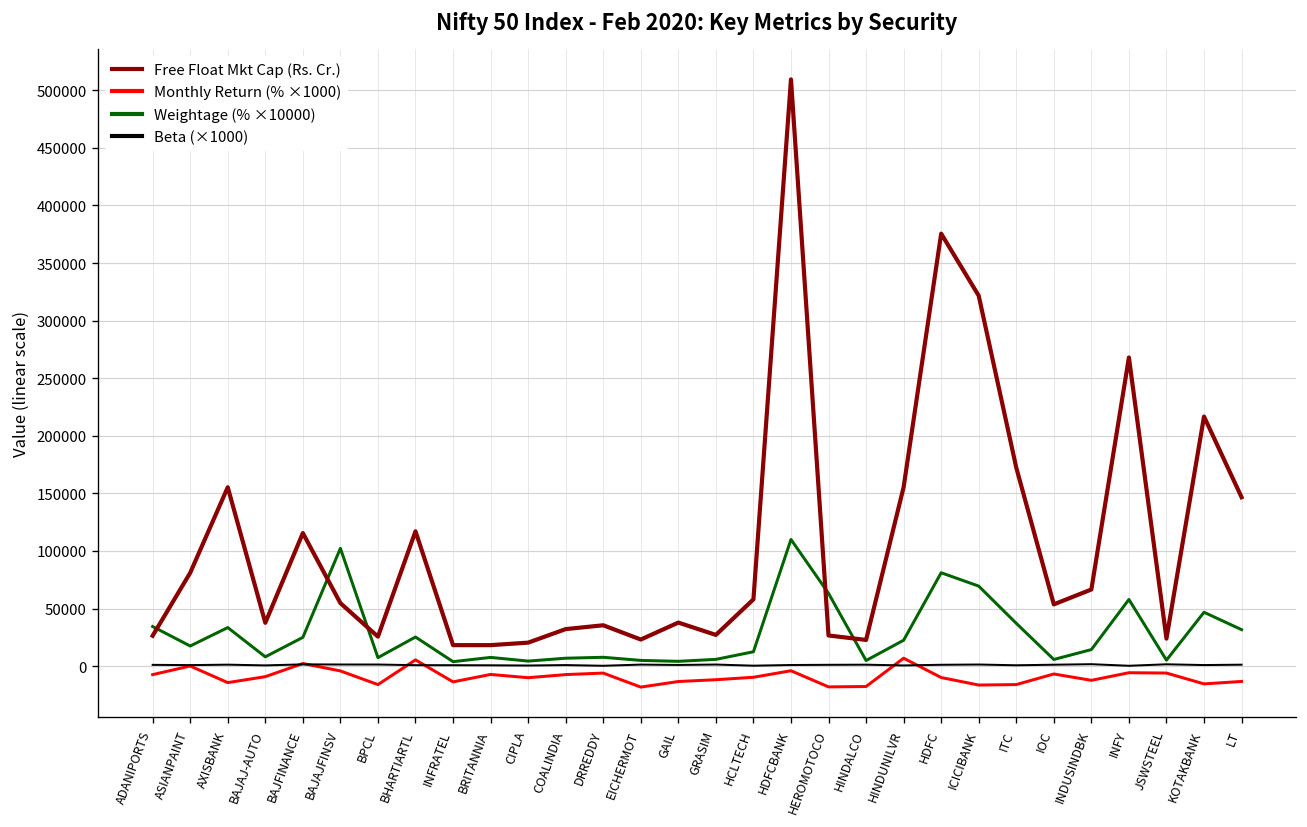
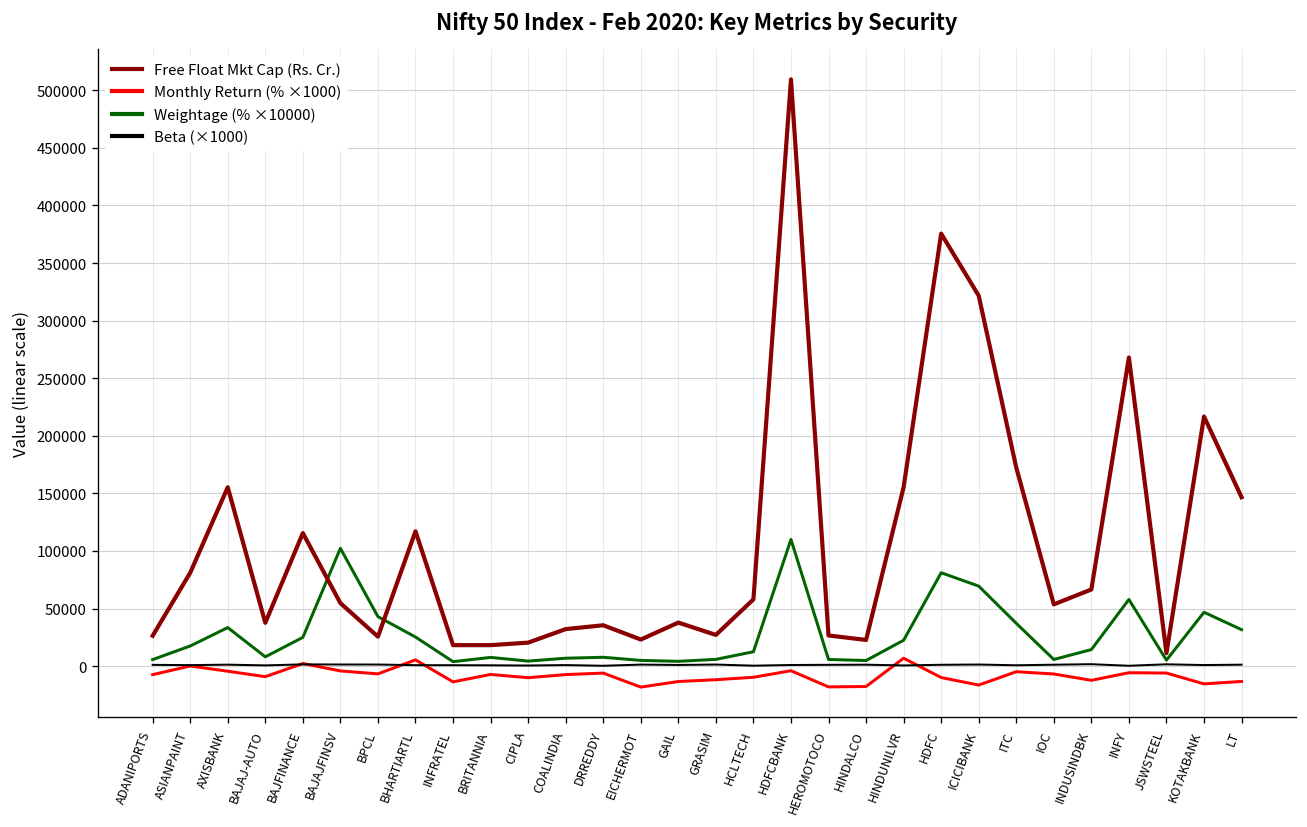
Weightage (% ×10000), ADANIPORTS: 30000 -> 10000
Monthly Return (% ×1000), AXISBANK: -10000 -> 0
Monthly Return (% ×1000), BPCL: -20000 -> -10000
Weightage (% ×10000), BPCL: 10000 -> 40000
Weightage (% ×10000), HEROMOTOCO: 60000 -> 10000
Monthly Return (% ×1000), ITC: -20000 -> 0
Free Float Mkt Cap (Rs. Cr.), JSWSTEEL: 20000 -> 10000
